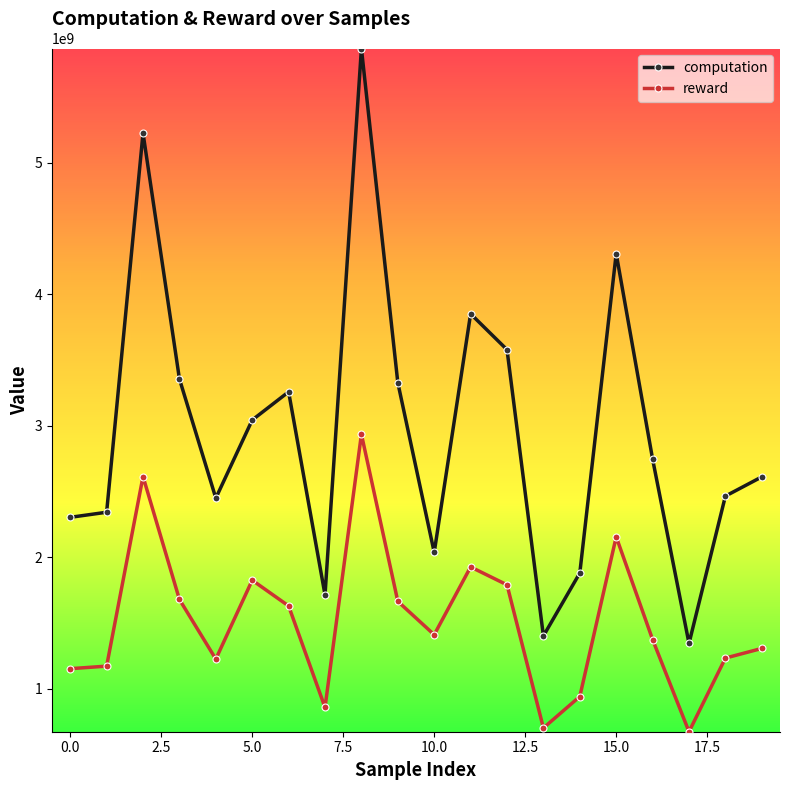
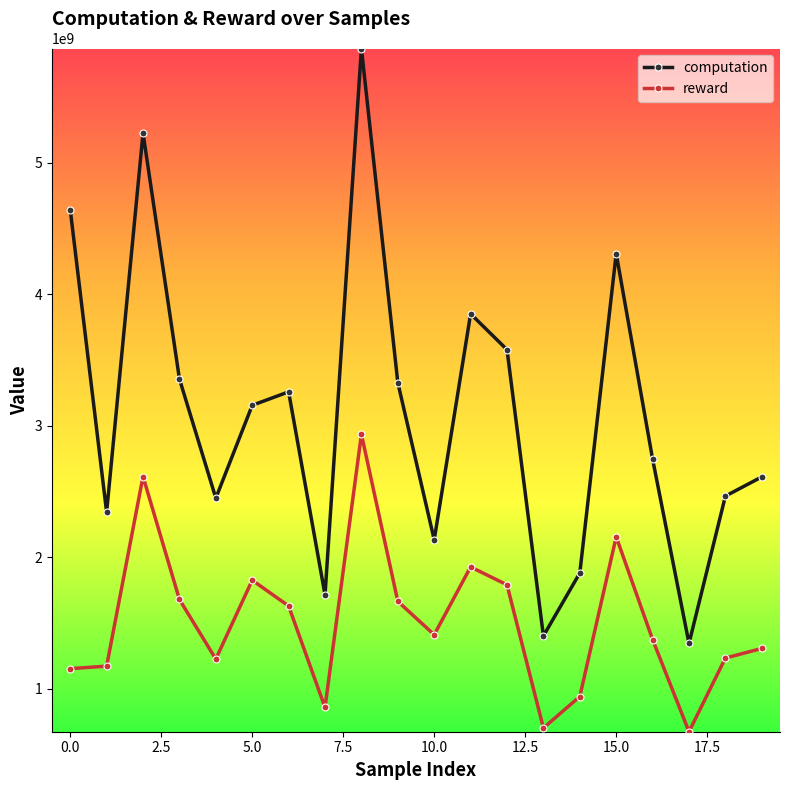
computation, 0.0: 2300000000 -> 4640000000
computation, 5.0: 3040000000 -> 3160000000
computation, 10.0: 2040000000 -> 2130000000
